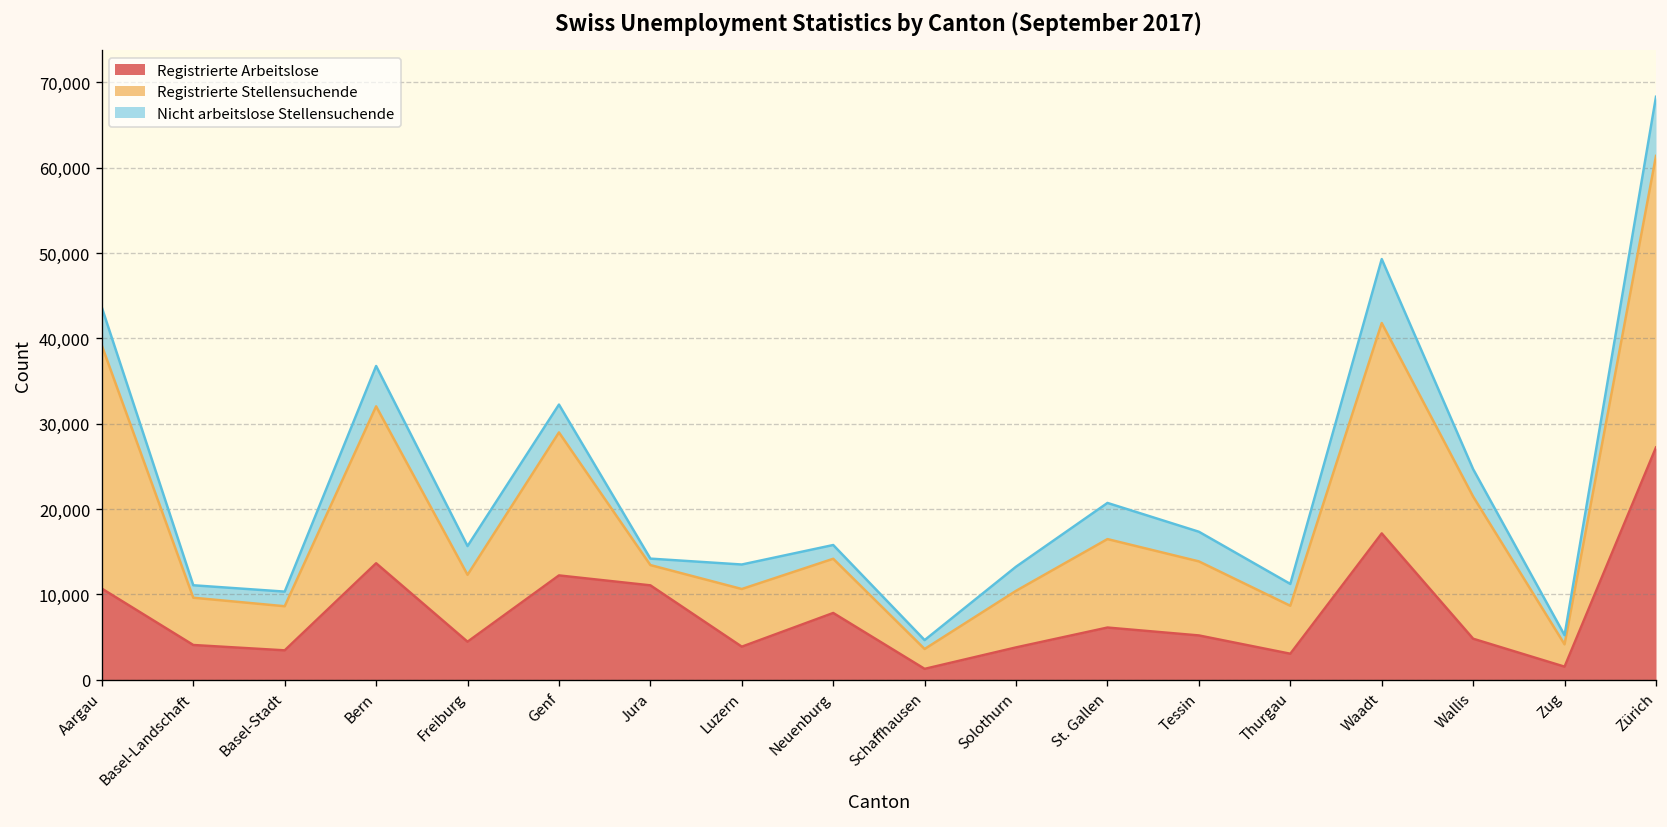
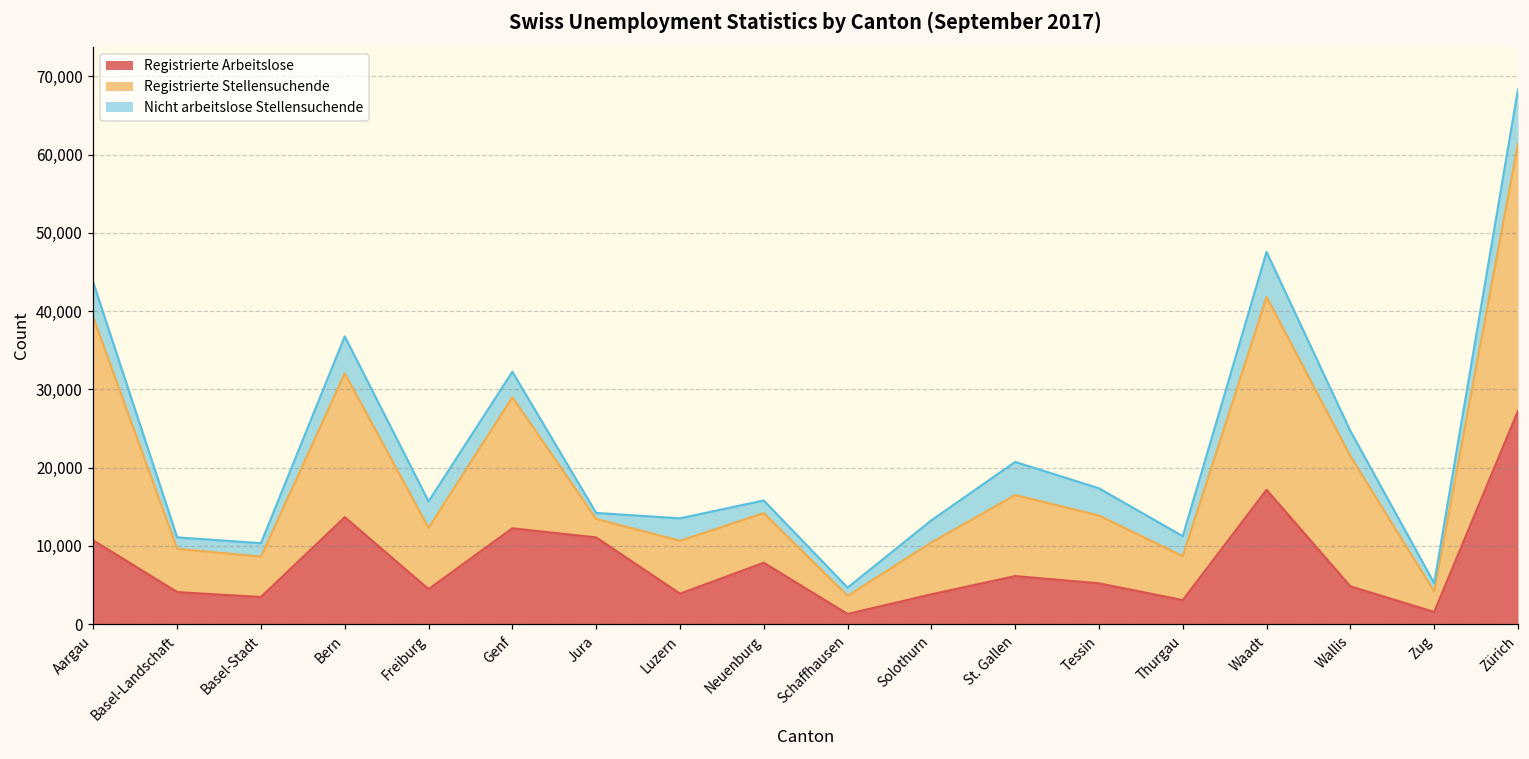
Nicht arbeitslose Stellensuchende, Waadt: 7,000 -> 6,000
